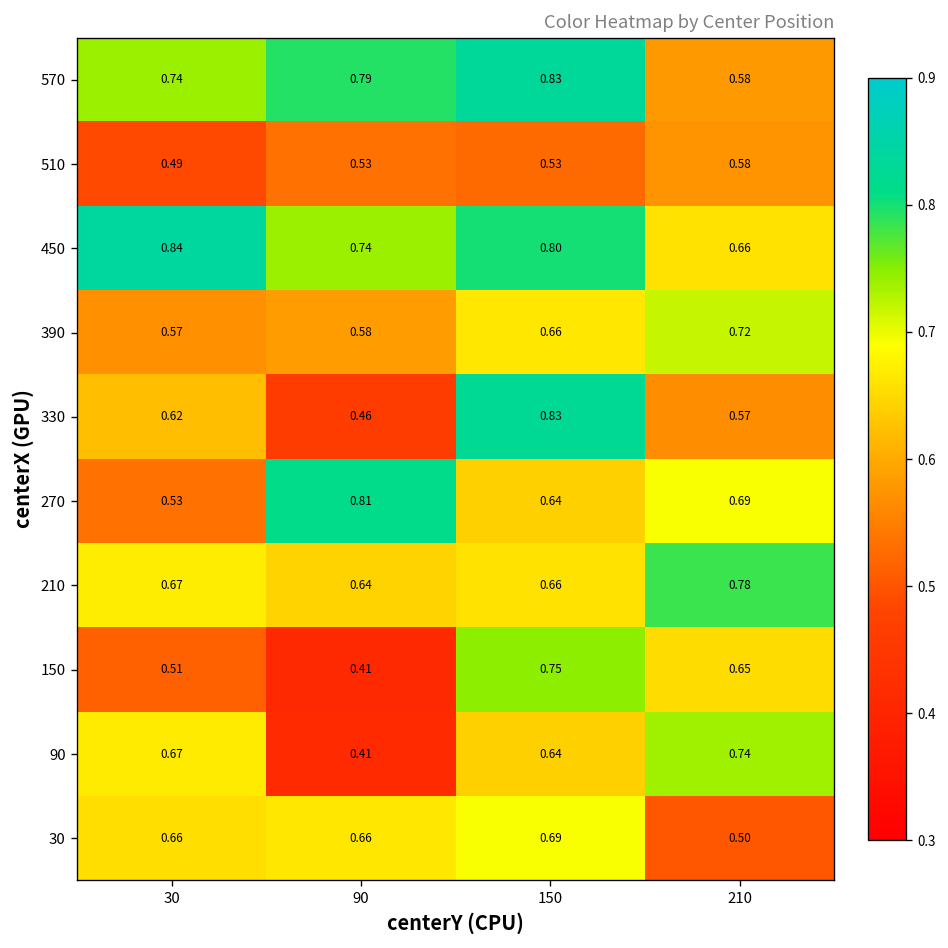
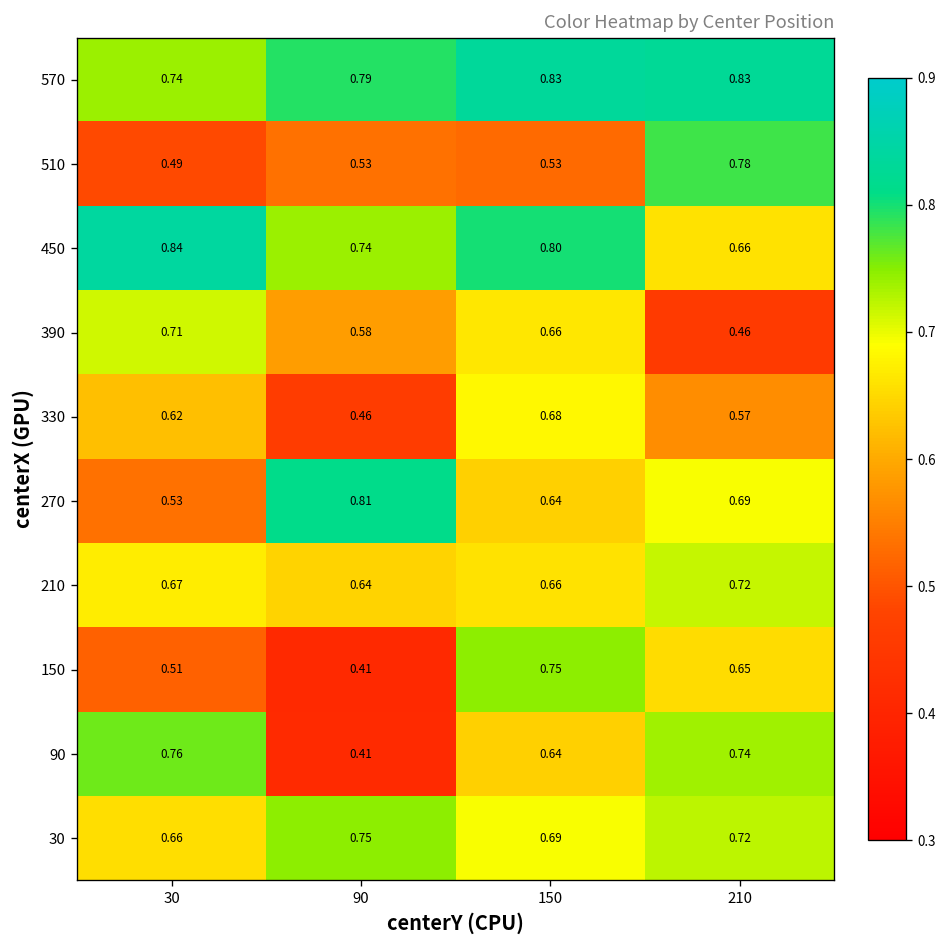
570, 210: 0.58 -> 0.83
510, 210: 0.58 -> 0.78
390, 30: 0.57 -> 0.71
390, 210: 0.72 -> 0.46
330, 150: 0.83 -> 0.68
210, 210: 0.78 -> 0.72
90, 30: 0.67 -> 0.76
30, 90: 0.66 -> 0.75
30, 210: 0.50 -> 0.72
